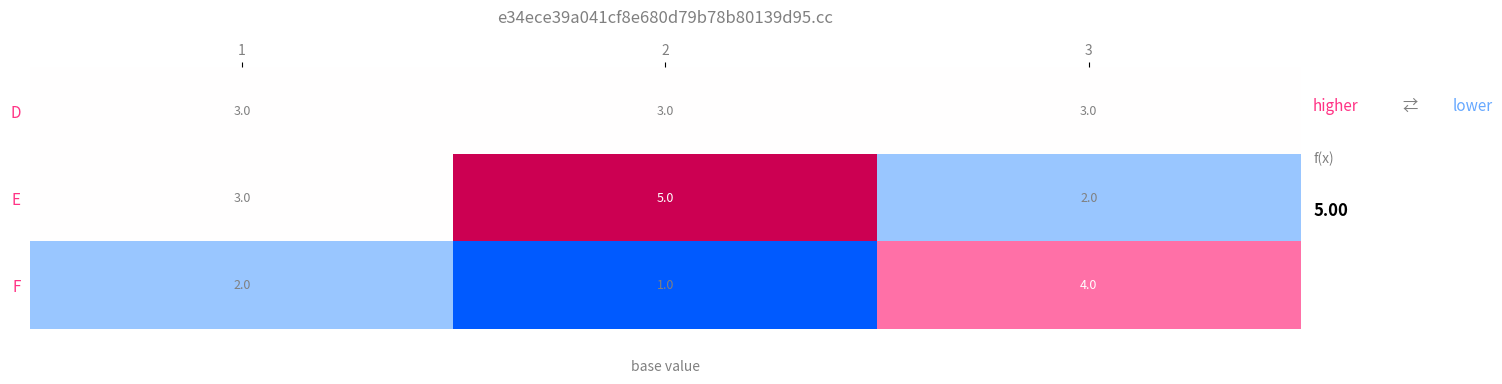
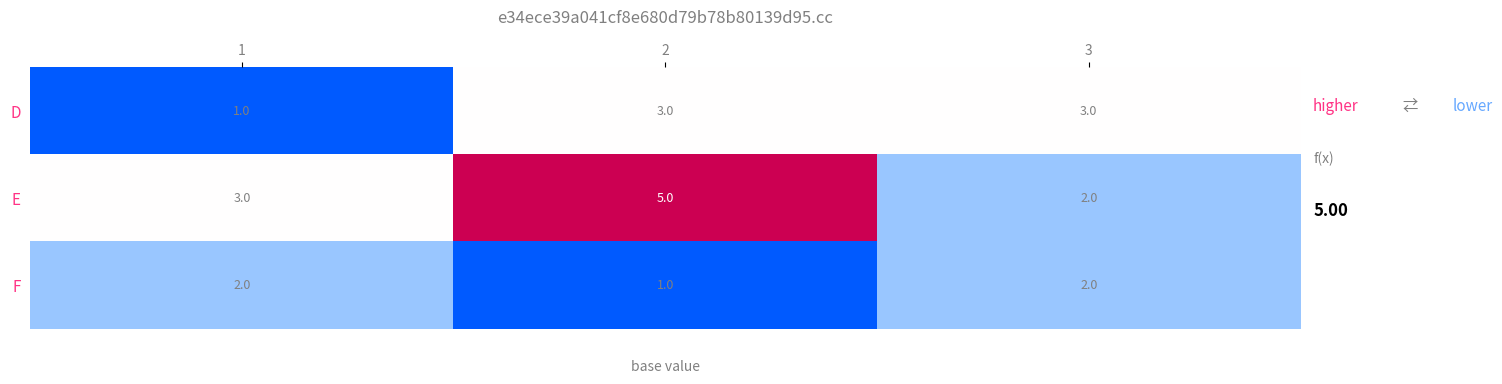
D, 1: 3.0 -> 1.0
F, 3: 4.0 -> 2.0
